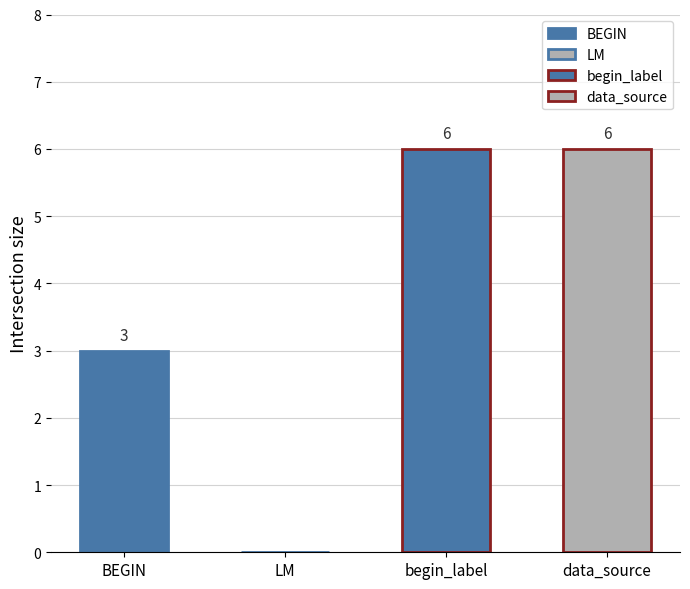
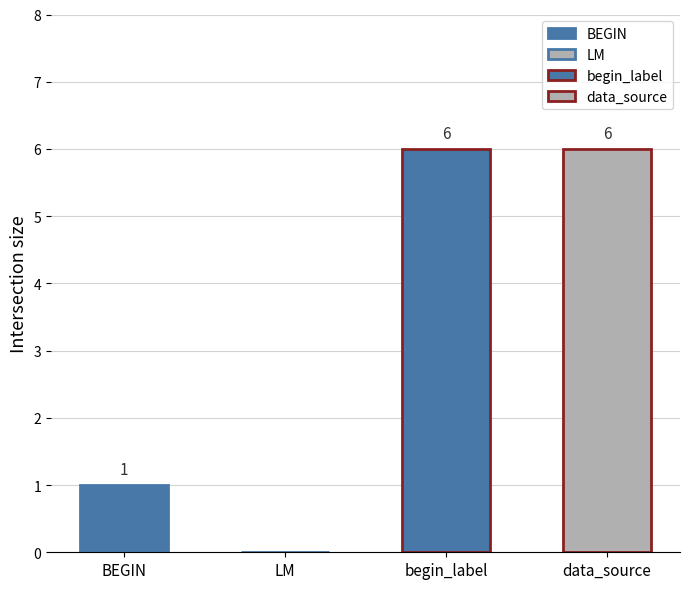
BEGIN: 3 -> 1
